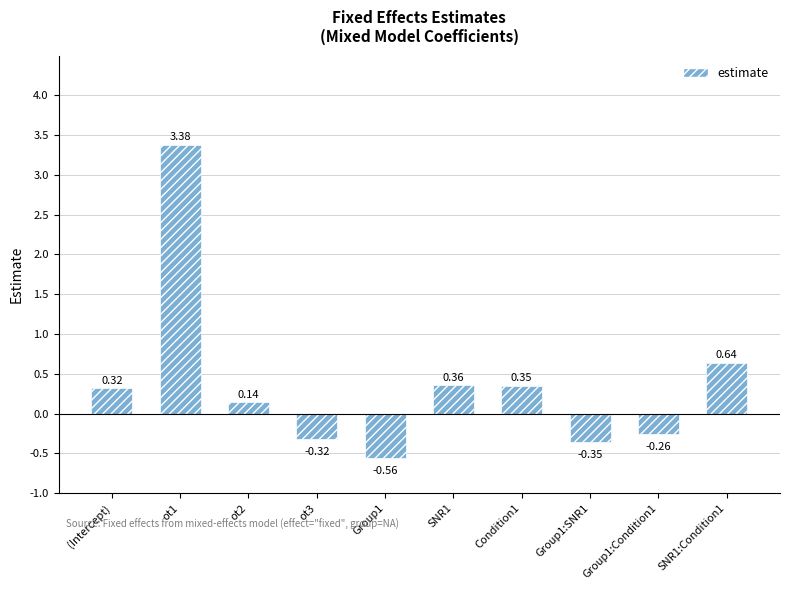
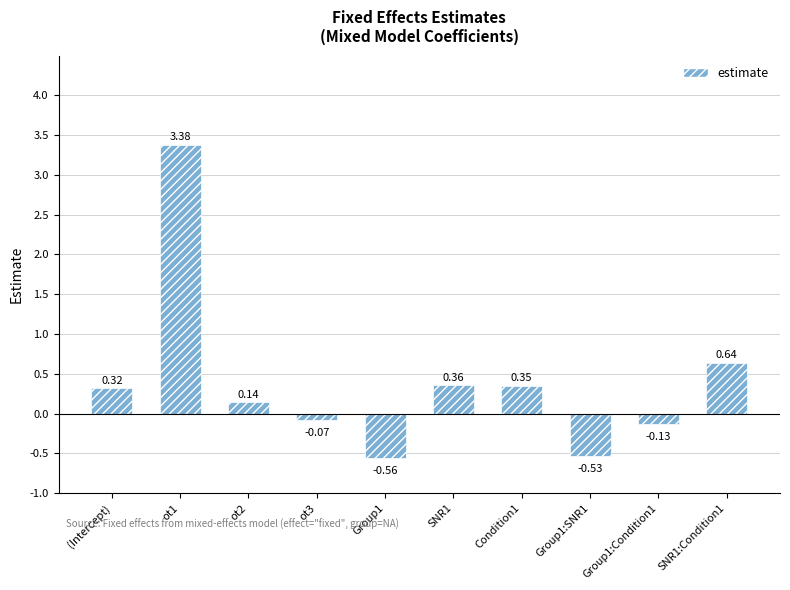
ot3: -0.32 -> -0.07
Group1:SNR1: -0.35 -> -0.53
Group1:Condition1: -0.26 -> -0.13
